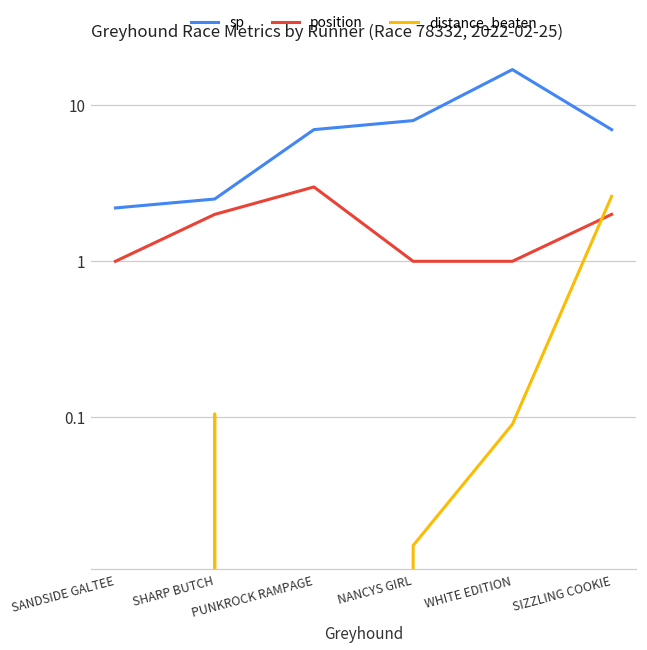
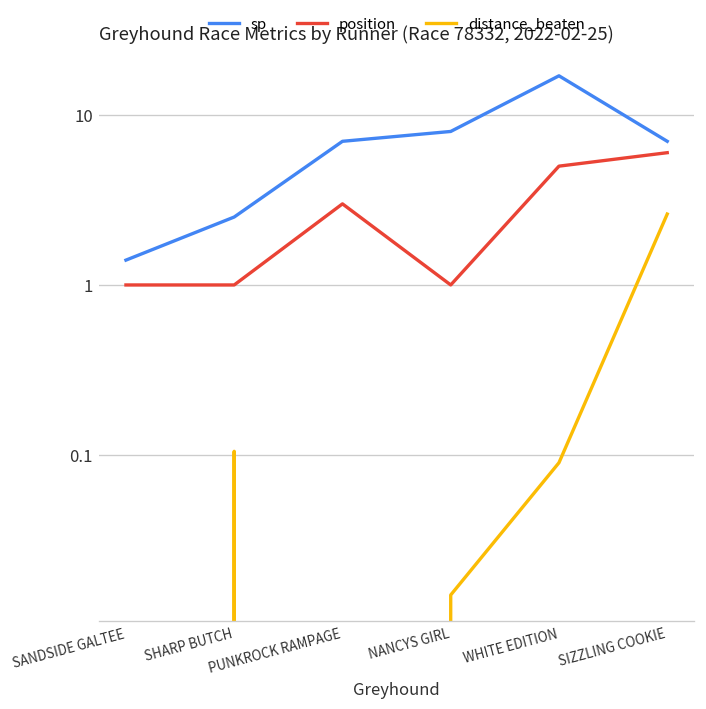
sp, SANDSIDE GALTEE: 2.2 -> 1.4
position, SHARP BUTCH: 2 -> 1
position, WHITE EDITION: 1 -> 5
position, SIZZLING COOKIE: 2 -> 6
